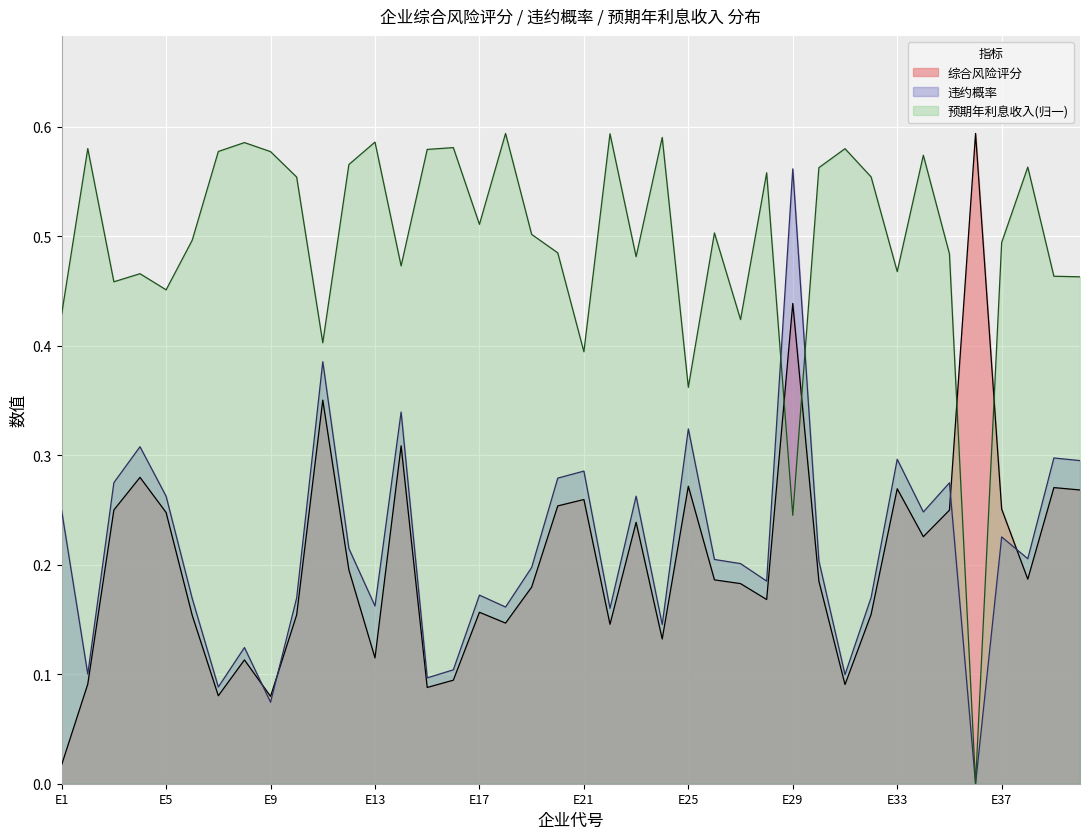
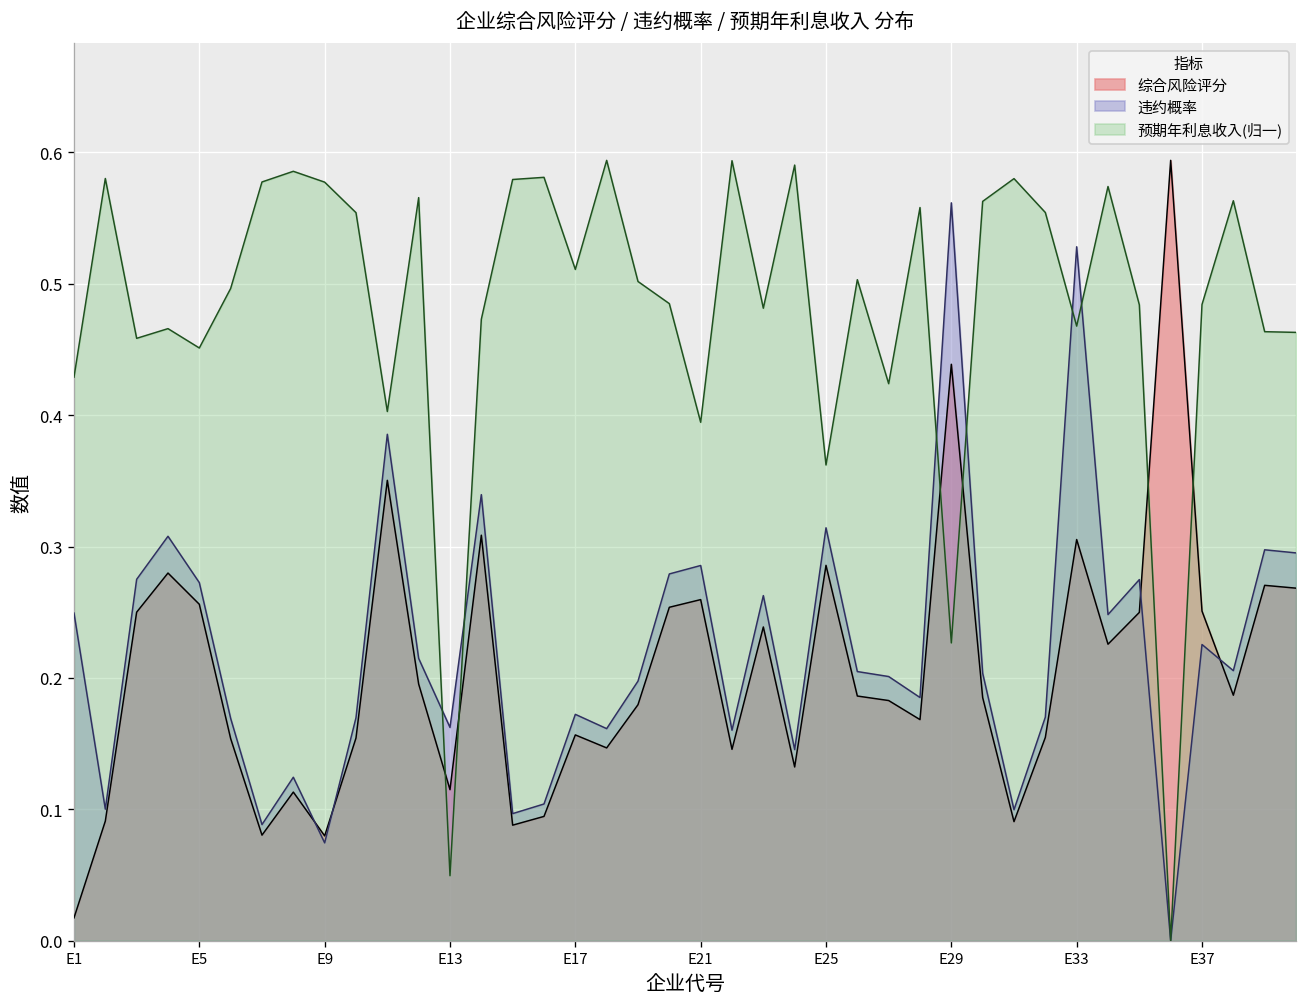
综合风险评分, E5: 0.248 -> 0.256
违约概率, E5: 0.263 -> 0.273
预期年利息收入(归一), E13: 0.586 -> 0.049
综合风险评分, E25: 0.272 -> 0.286
违约概率, E25: 0.324 -> 0.314
预期年利息收入(归一), E29: 0.245 -> 0.227
综合风险评分, E33: 0.269 -> 0.305
违约概率, E33: 0.296 -> 0.528
预期年利息收入(归一), E37: 0.494 -> 0.484
